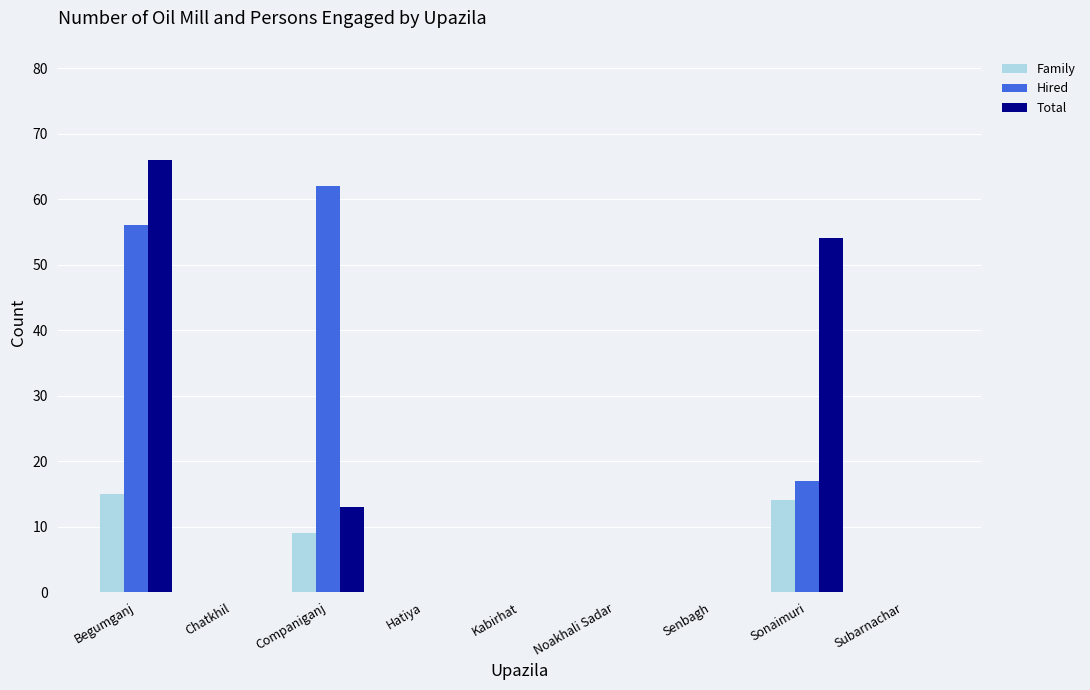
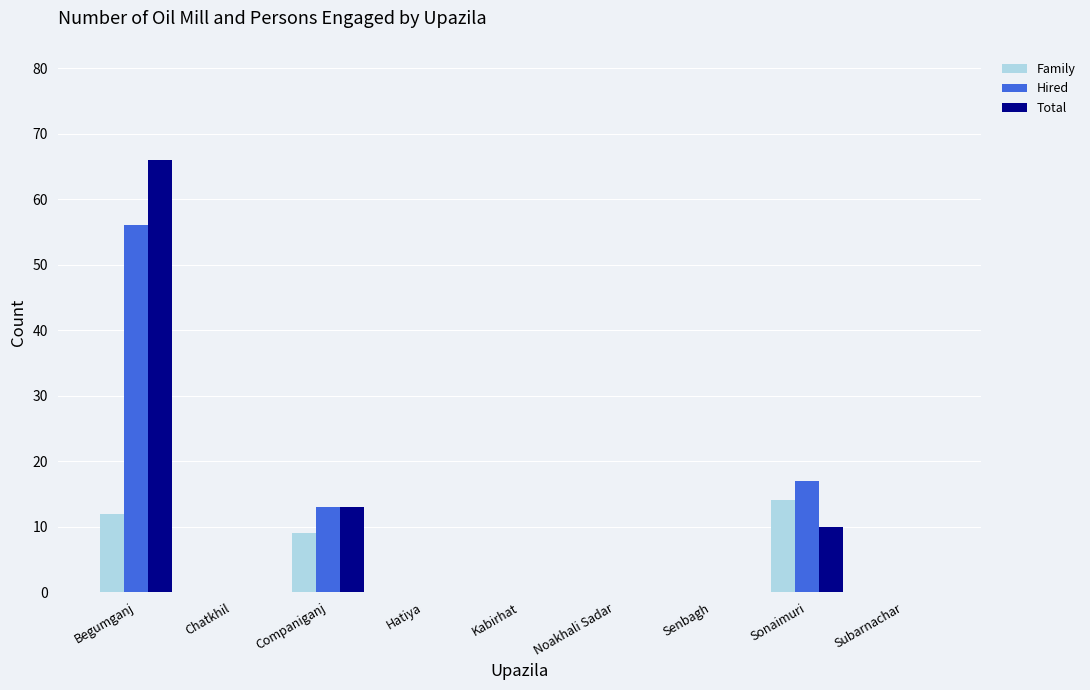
Family, Begumganj: 15 -> 12
Hired, Companiganj: 62 -> 13
Total, Sonaimuri: 54 -> 10
